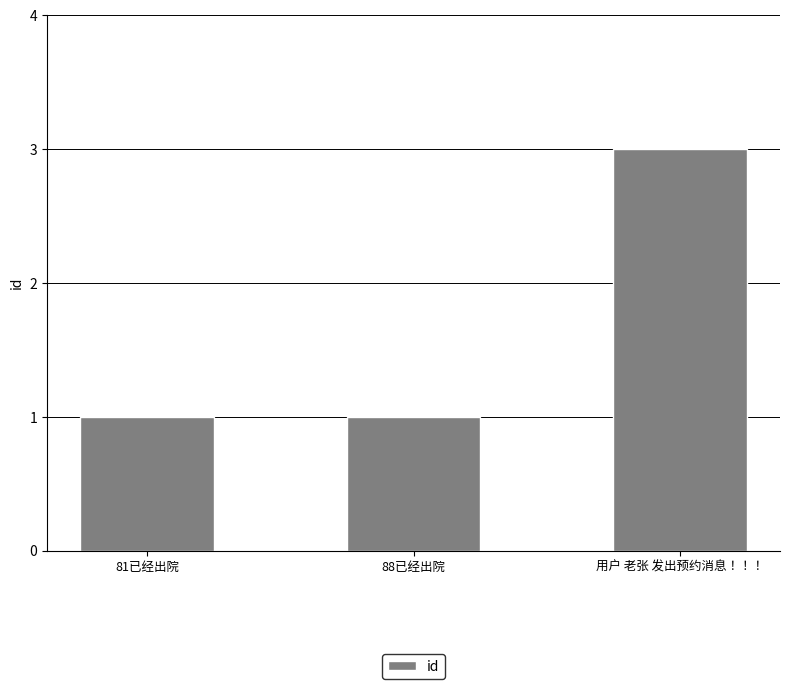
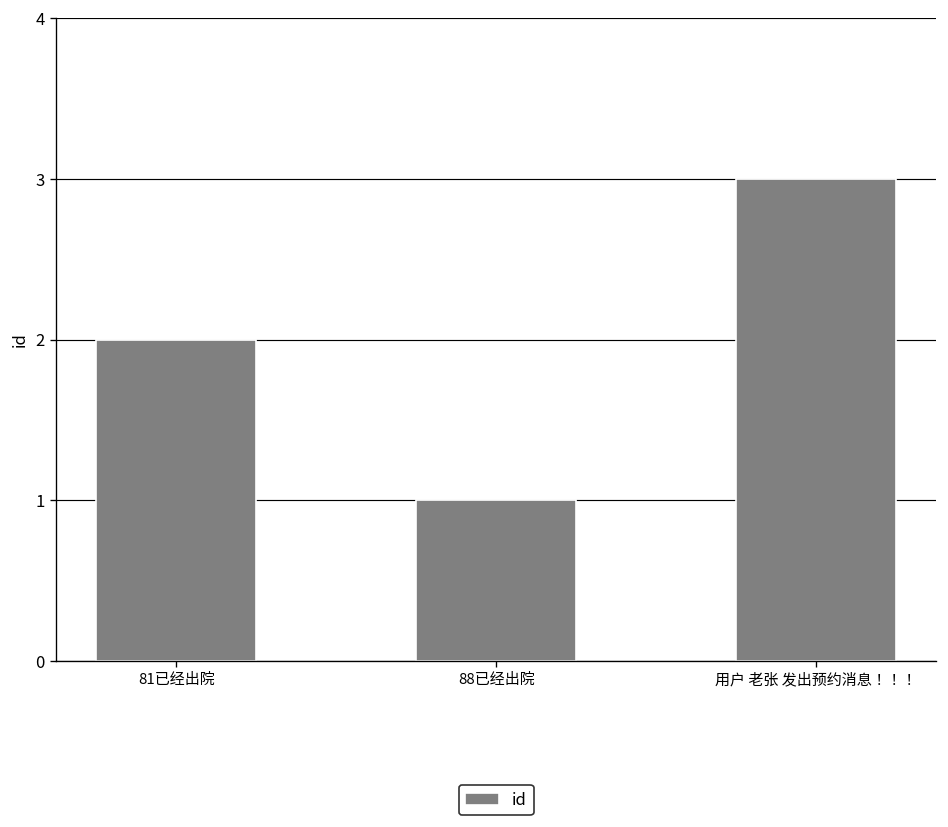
81已经出院: 1 -> 2
